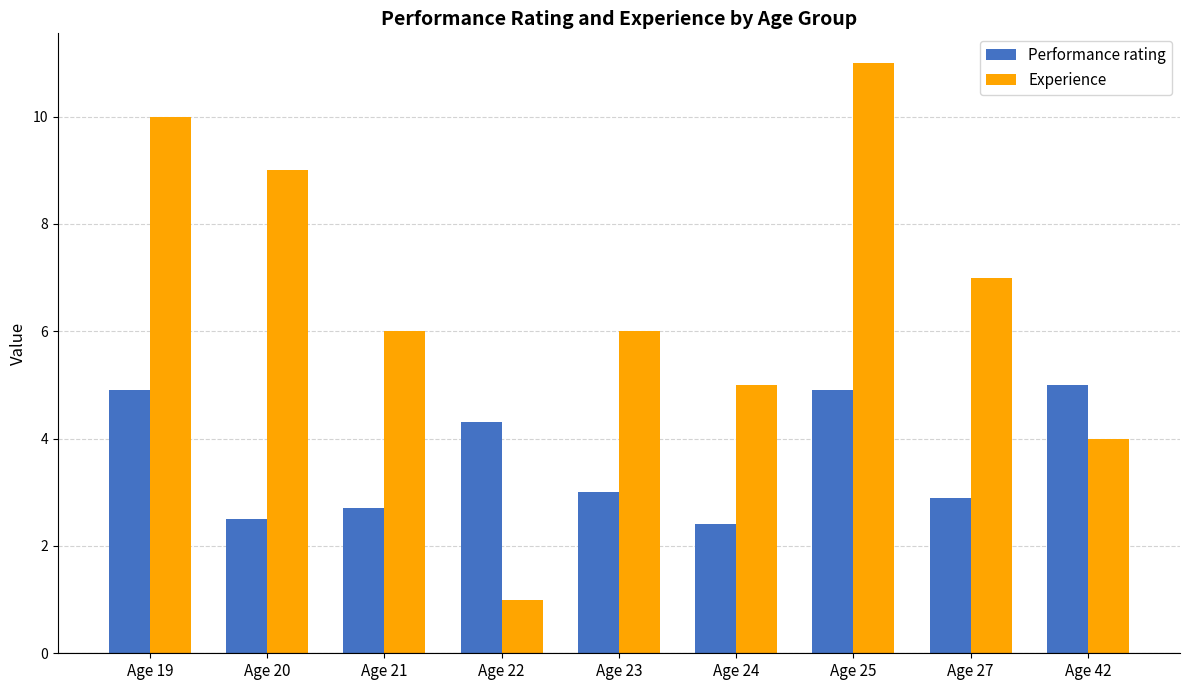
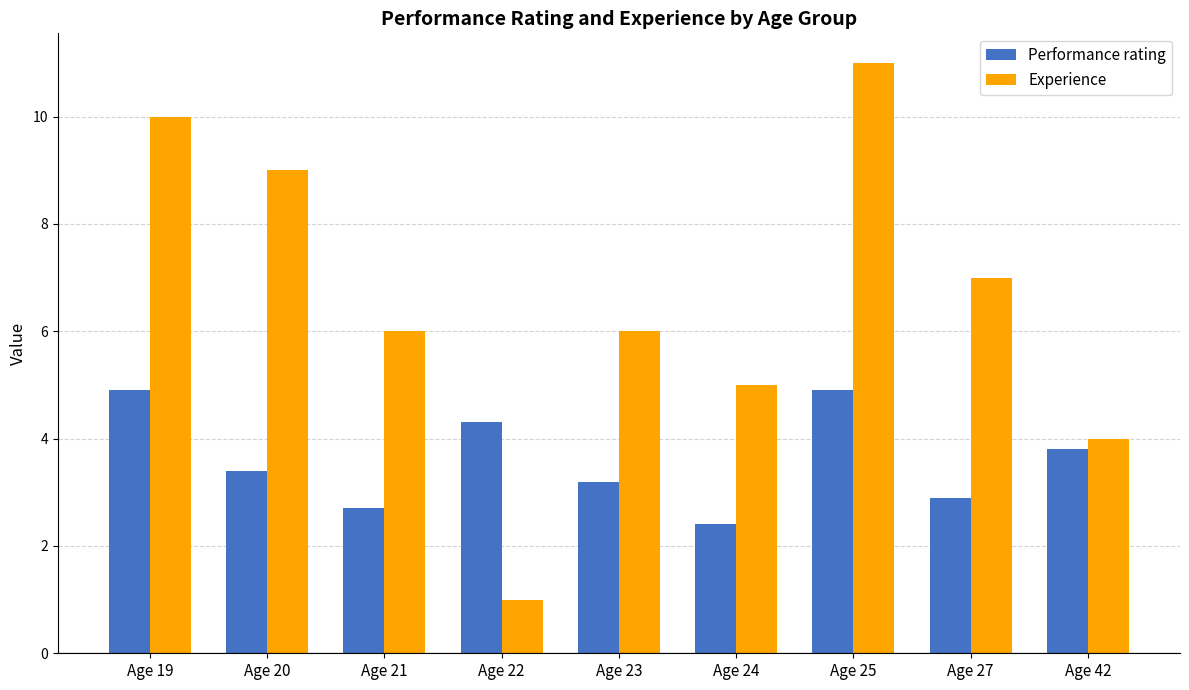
Performance rating, Age 20: 2.5 -> 3.4
Performance rating, Age 23: 3.0 -> 3.2
Performance rating, Age 42: 5.0 -> 3.8
